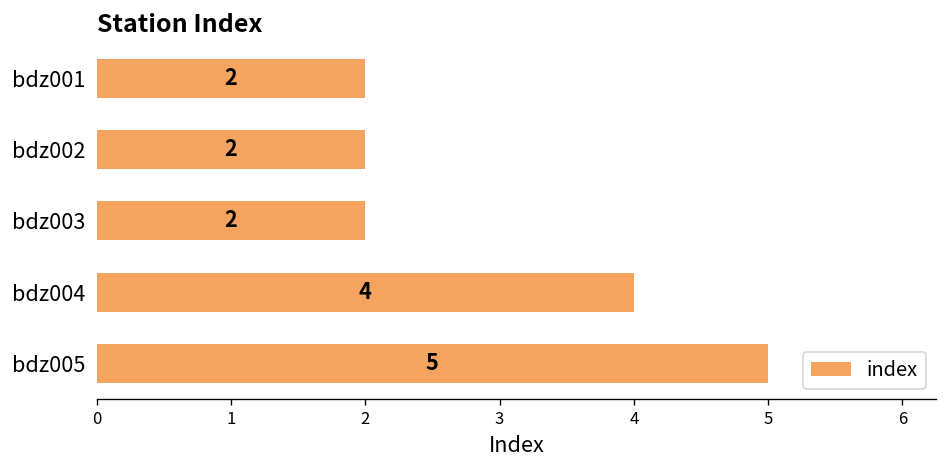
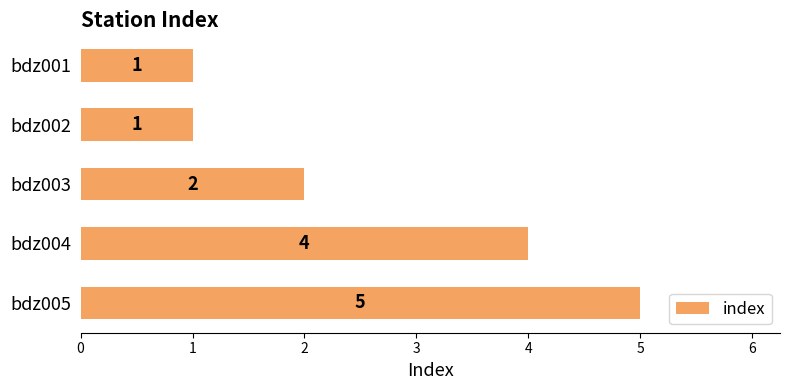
bdz001: 2 -> 1
bdz002: 2 -> 1
